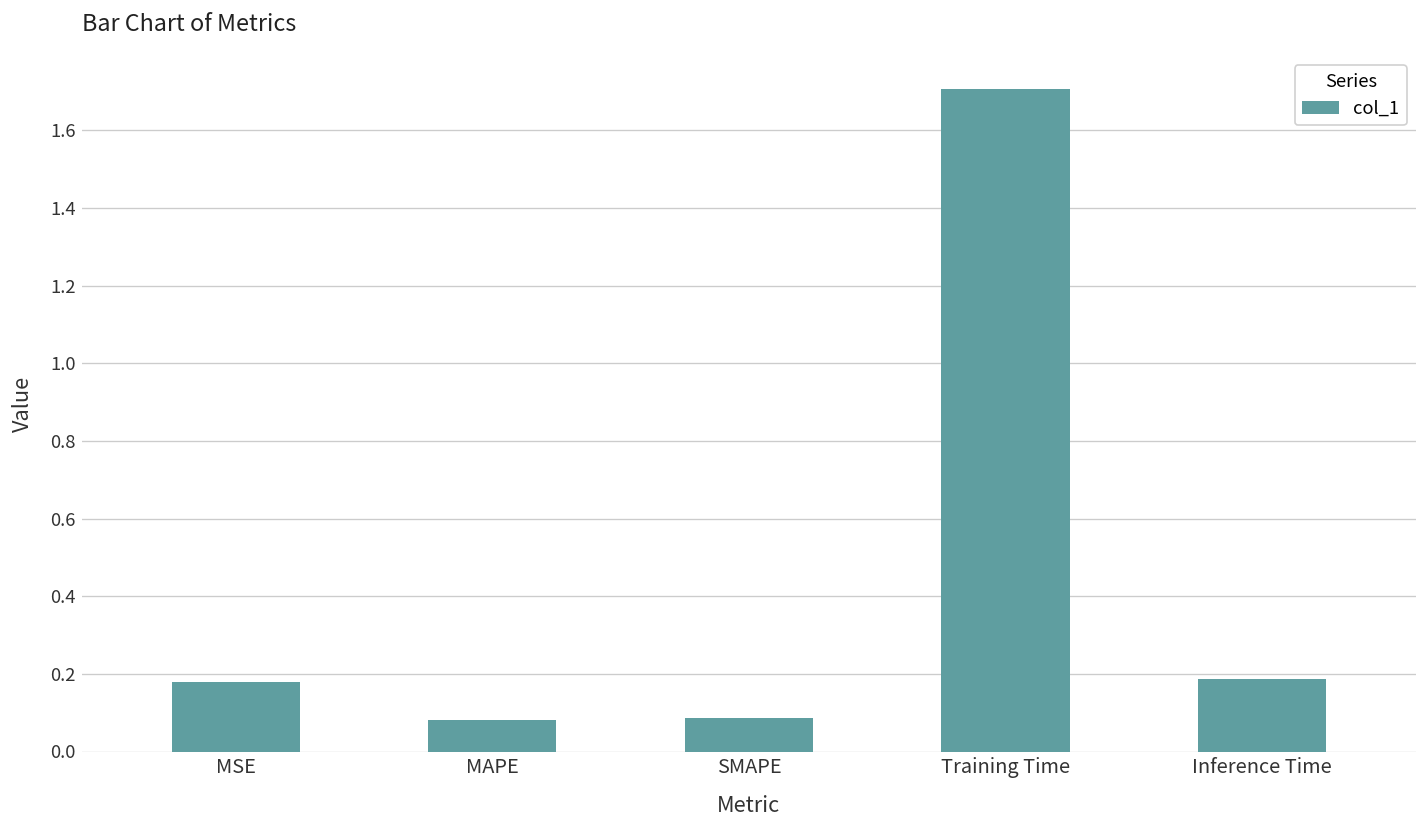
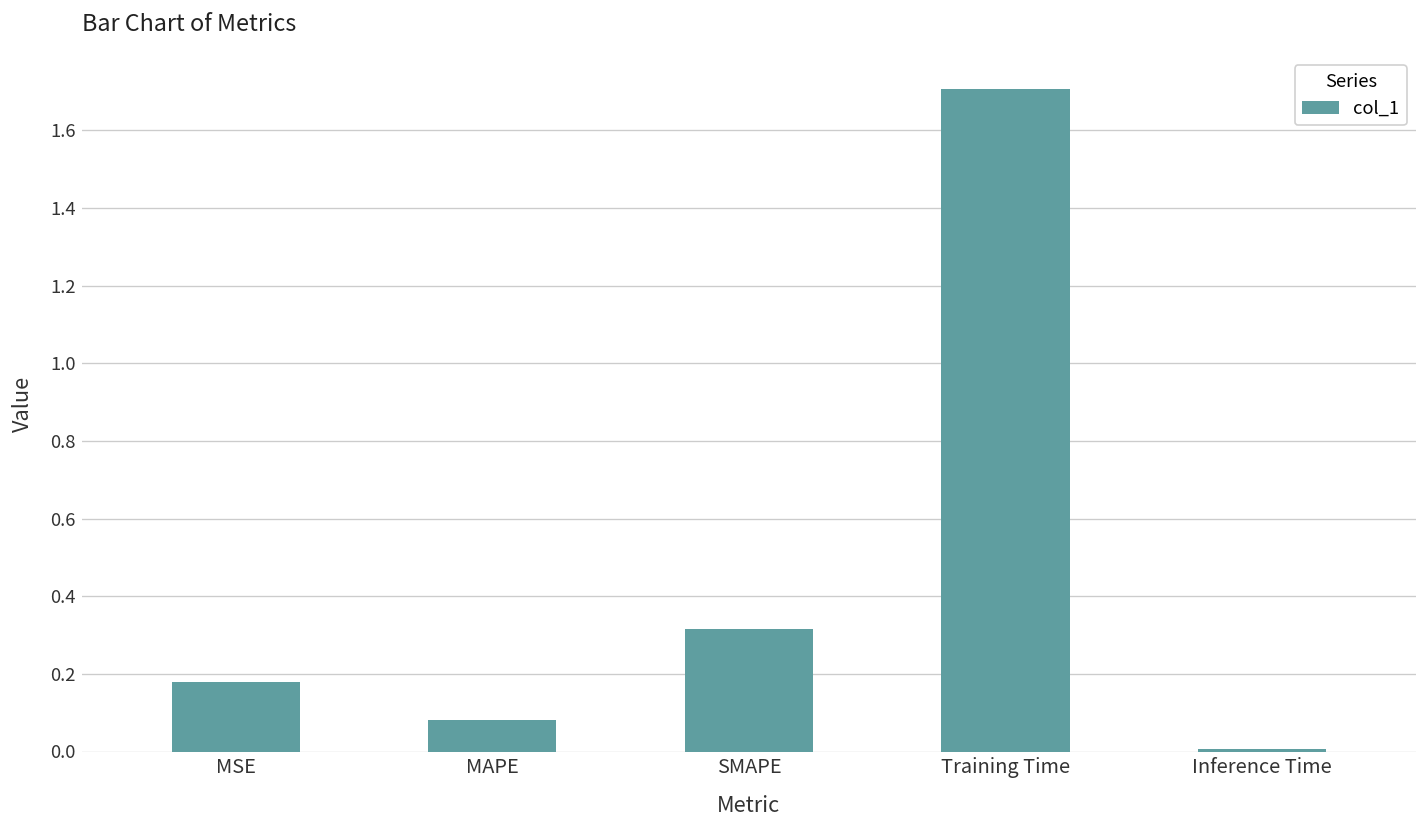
SMAPE: 0.09 -> 0.31
Inference Time: 0.19 -> 0.01
